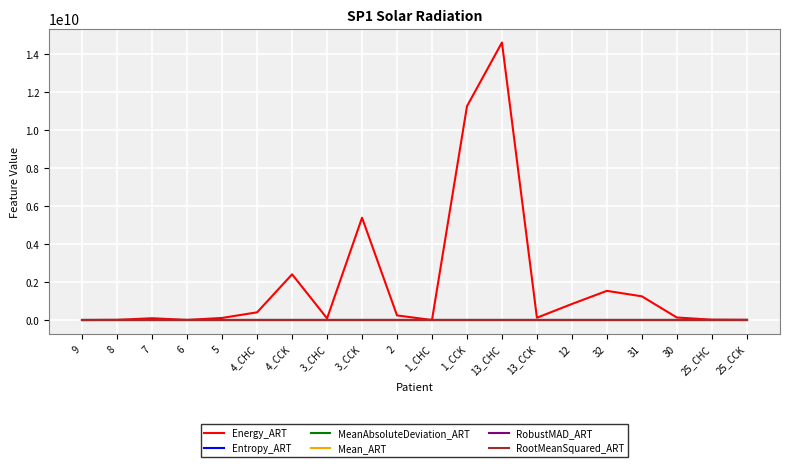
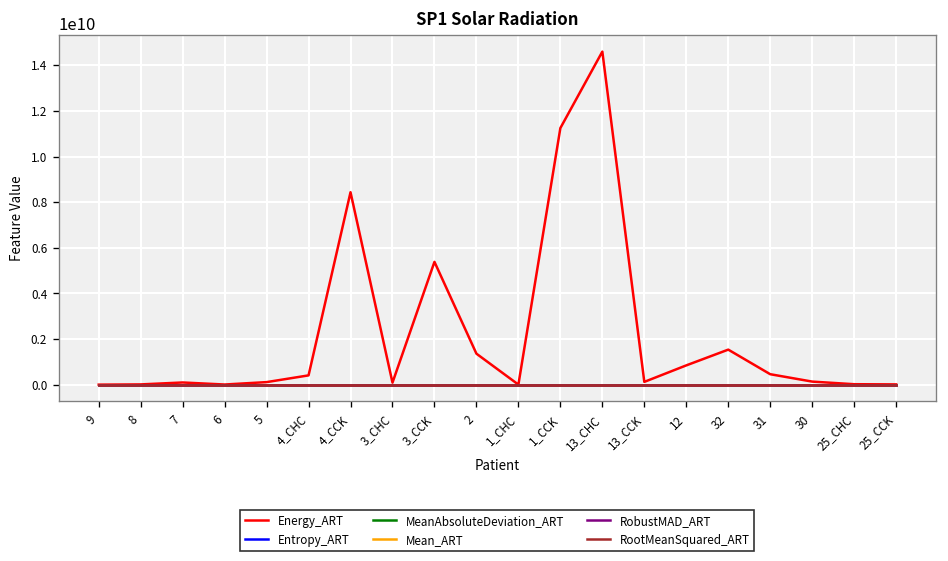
Energy_ART, 4_CCK: 2400000000 -> 8400000000
Energy_ART, 2: 200000000 -> 1400000000
Energy_ART, 31: 1300000000 -> 500000000
